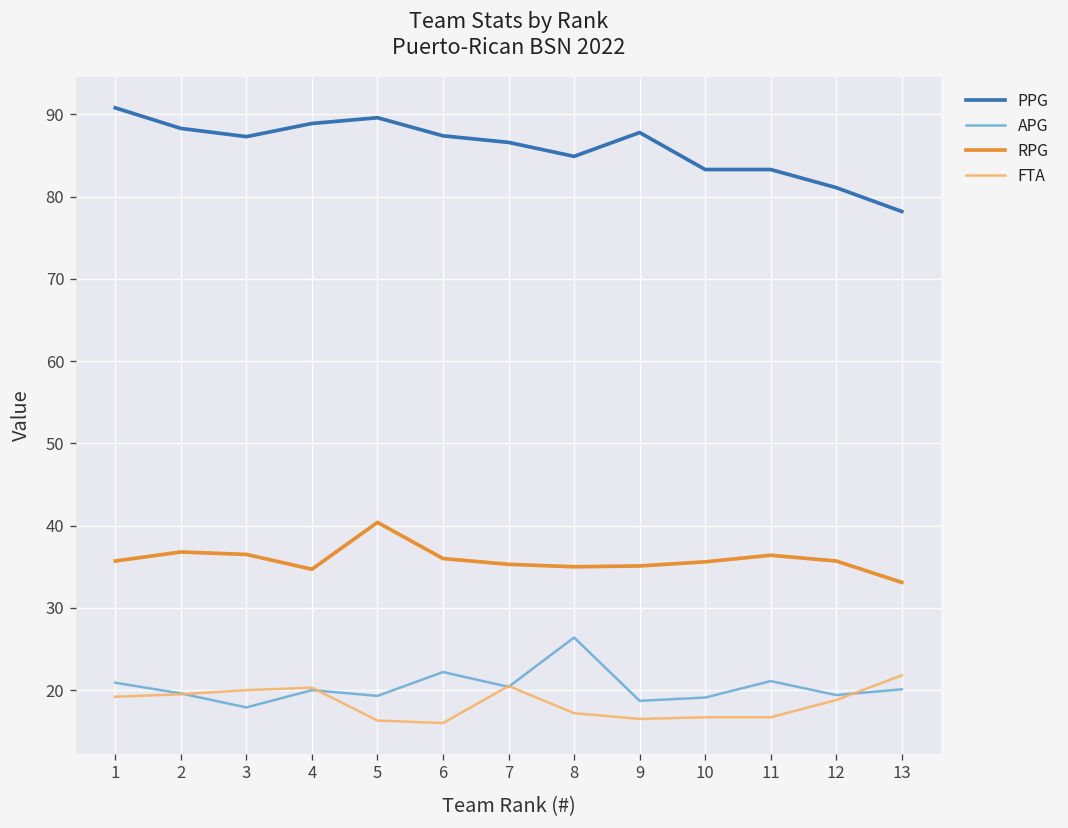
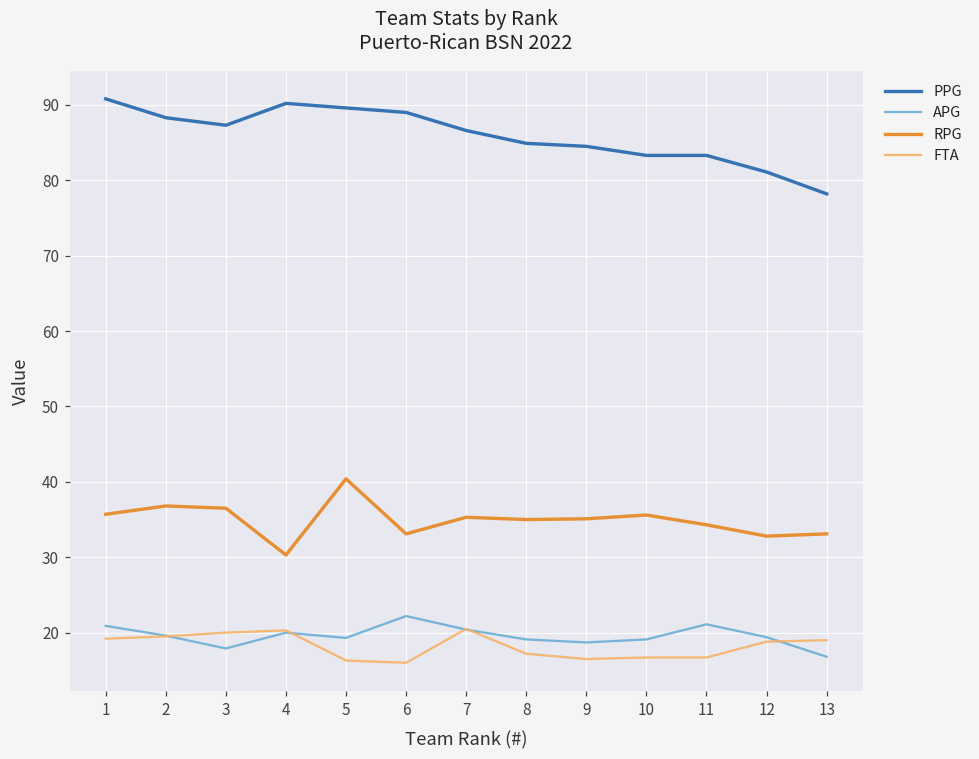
PPG, 4: 89 -> 90
RPG, 4: 35 -> 30
PPG, 6: 87 -> 89
RPG, 6: 36 -> 33
APG, 8: 26 -> 19
PPG, 9: 88 -> 85
RPG, 11: 36 -> 34
RPG, 12: 36 -> 33
APG, 13: 20 -> 17
FTA, 13: 22 -> 19
